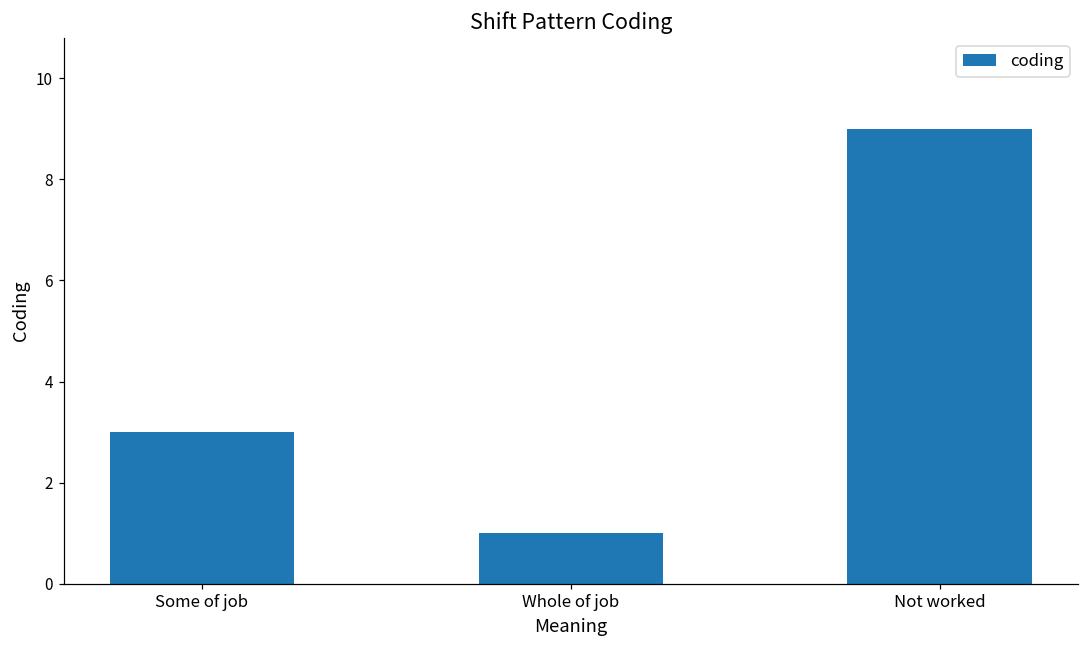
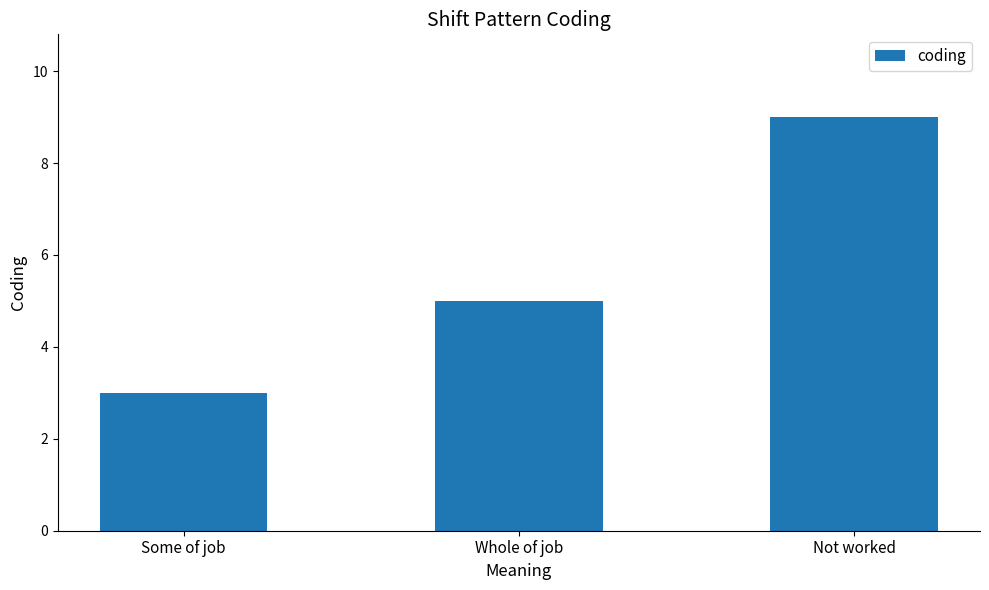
Whole of job: 1 -> 5
